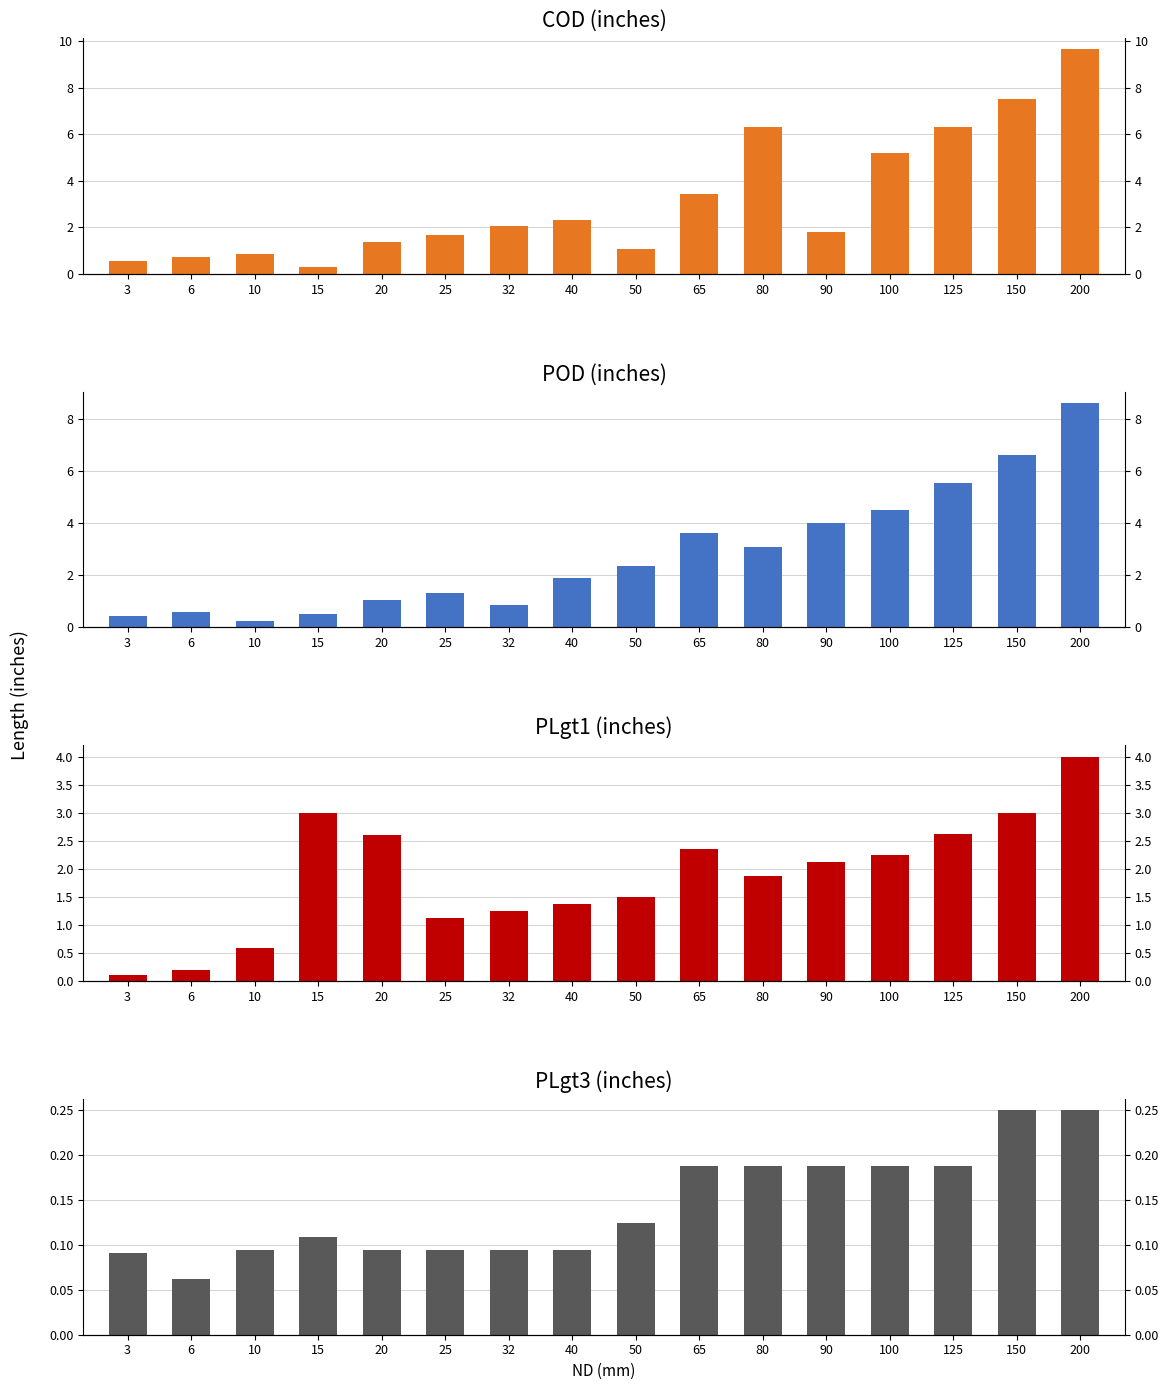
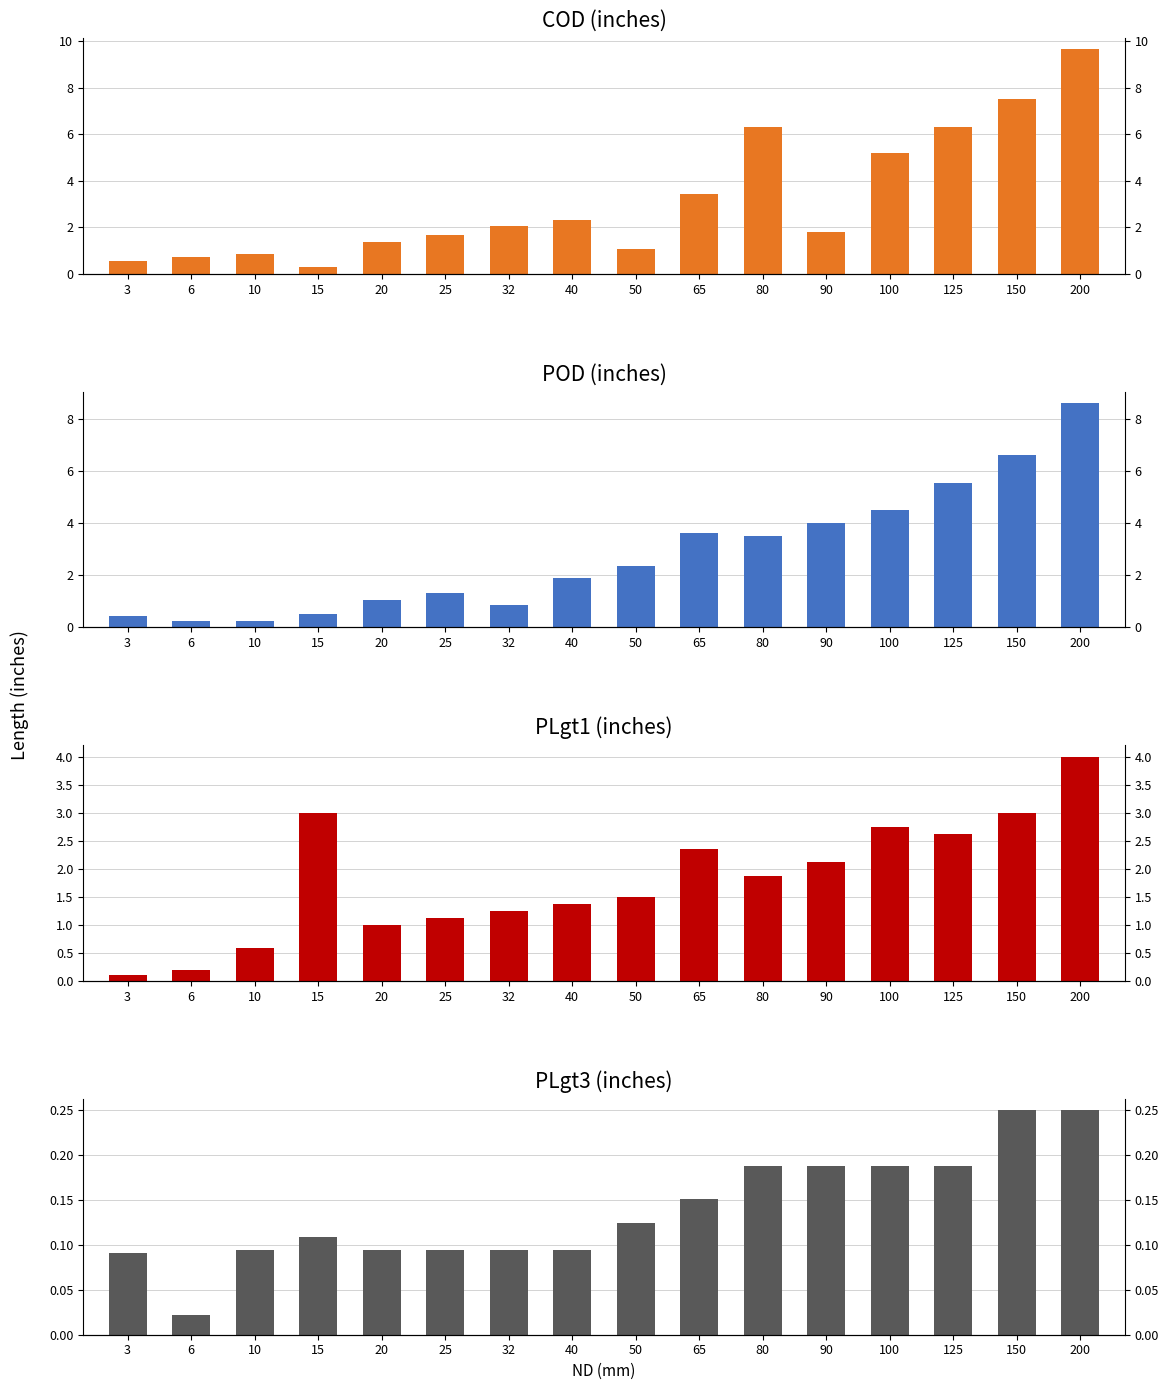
POD (inches), 6: 0.6 -> 0.3
POD (inches), 80: 3.1 -> 3.5
PLgt1 (inches), 20: 2.6 -> 1.0
PLgt1 (inches), 100: 2.3 -> 2.7
PLgt3 (inches), 6: 0.06 -> 0.02
PLgt3 (inches), 65: 0.19 -> 0.15
